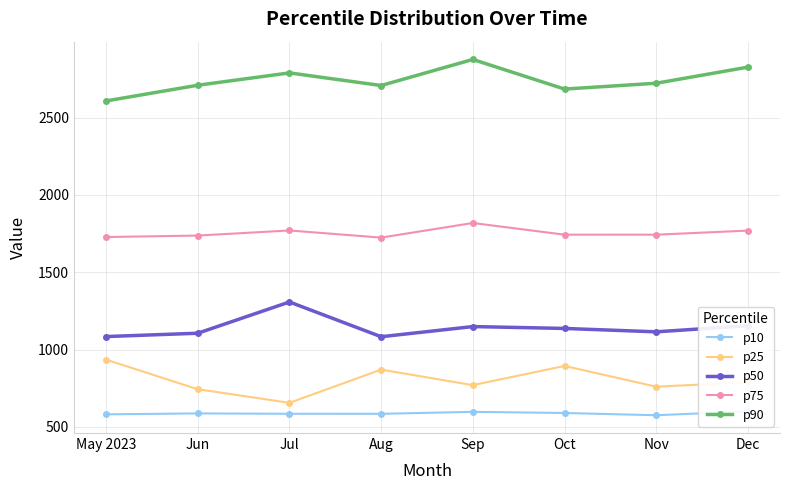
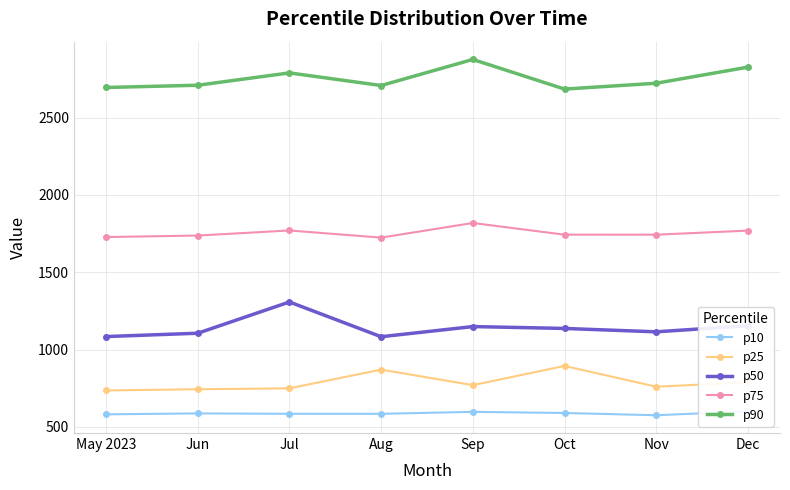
p25, May 2023: 940 -> 740
p90, May 2023: 2610 -> 2690
p25, Jul: 660 -> 750
